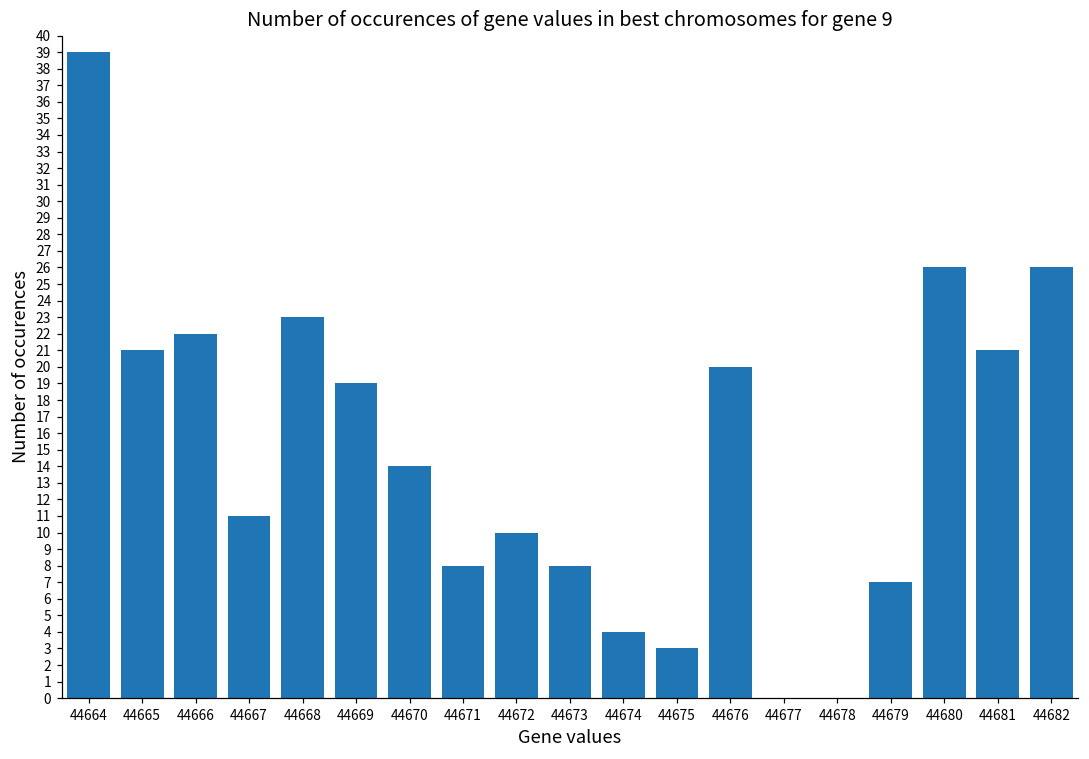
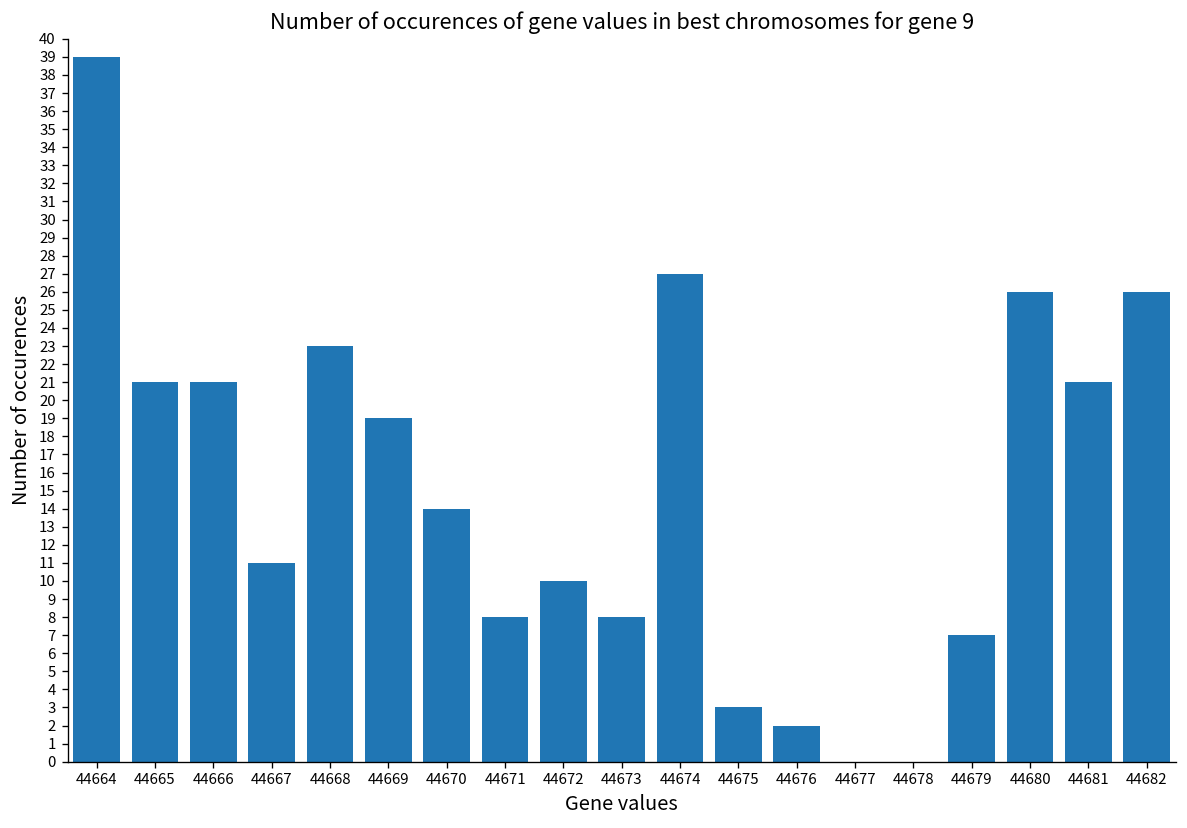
44666: 22 -> 21
44674: 4 -> 27
44676: 20 -> 2
